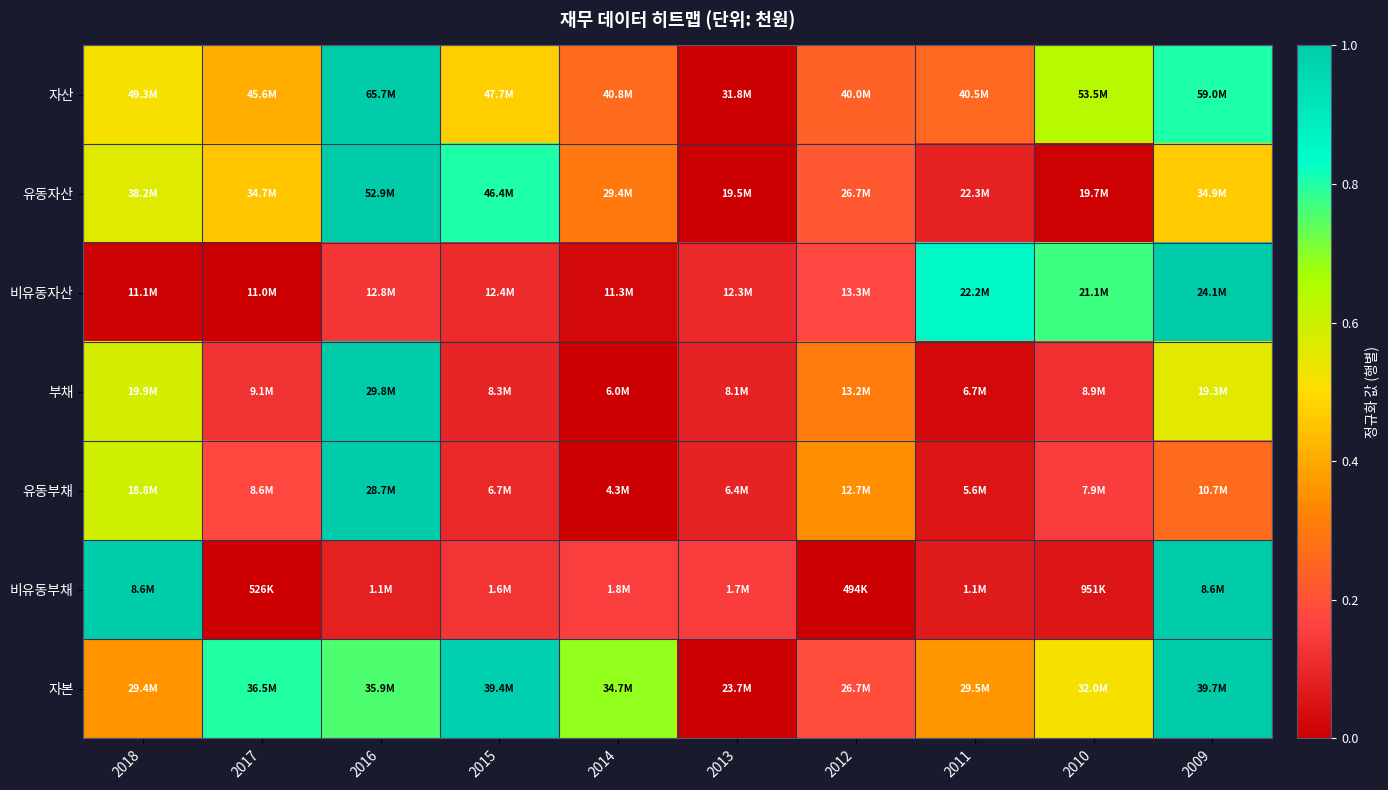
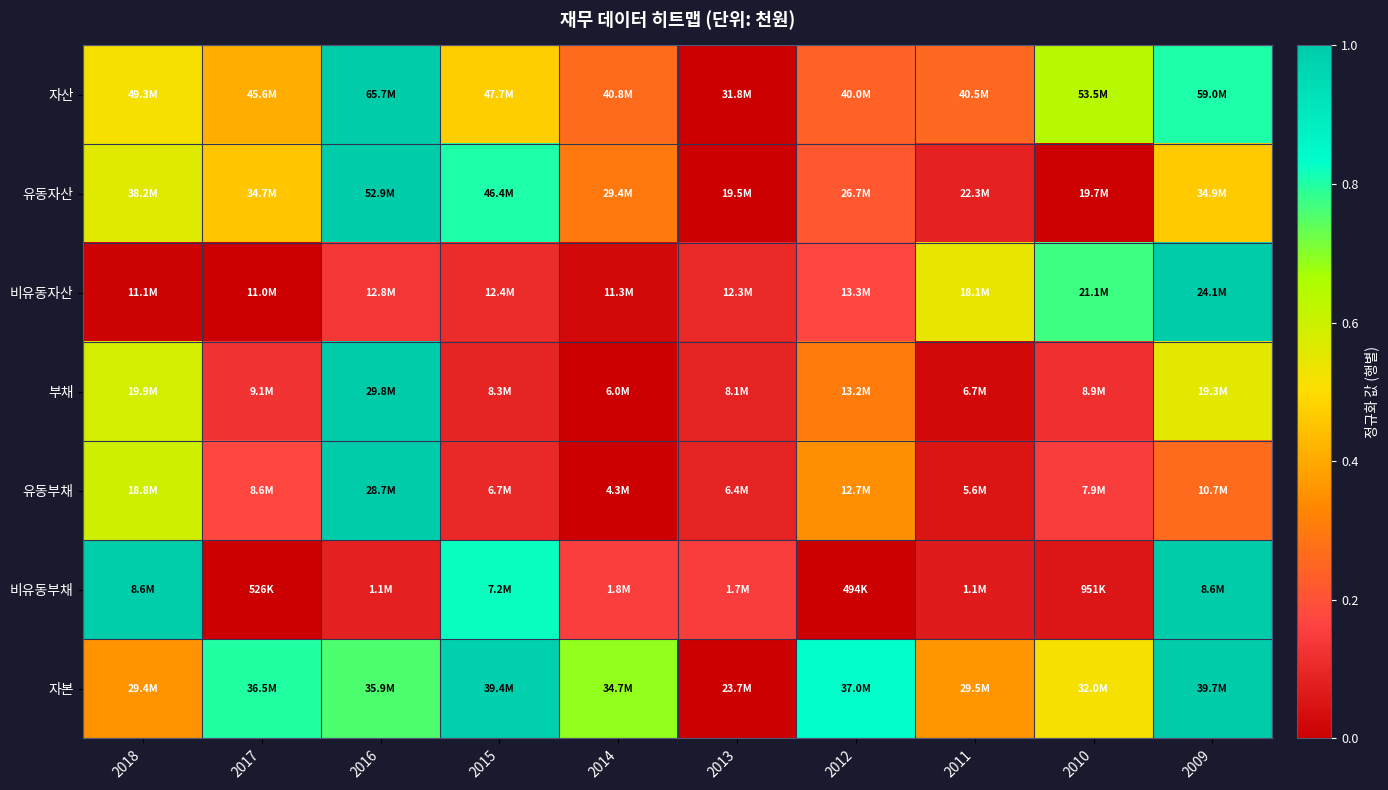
비유동자산, 2011: 22.2M -> 18.1M
비유동부채, 2015: 1.6M -> 7.2M
자본, 2012: 26.7M -> 37.0M
